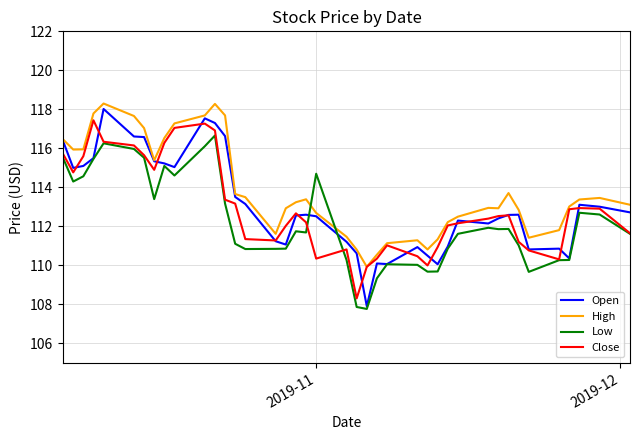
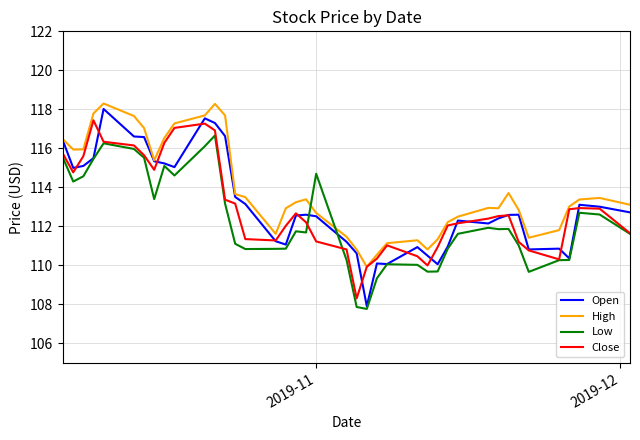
Close, 2019-11: 110.4 -> 111.2
